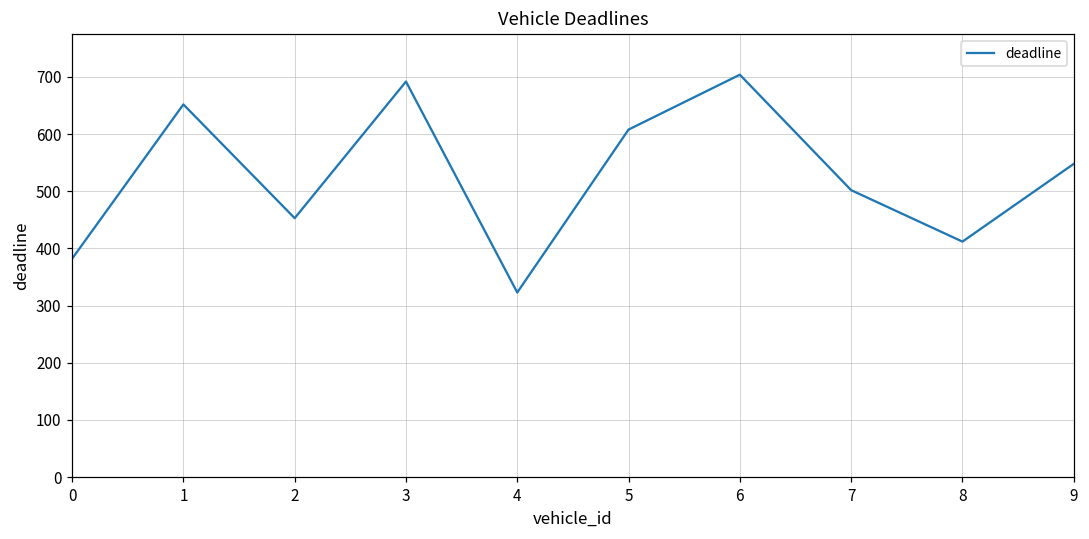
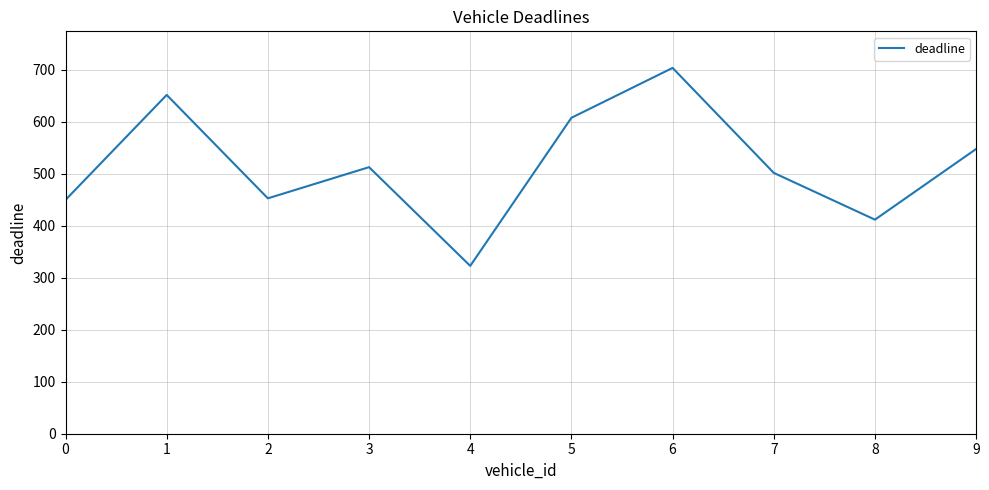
0: 380 -> 450
3: 690 -> 510
